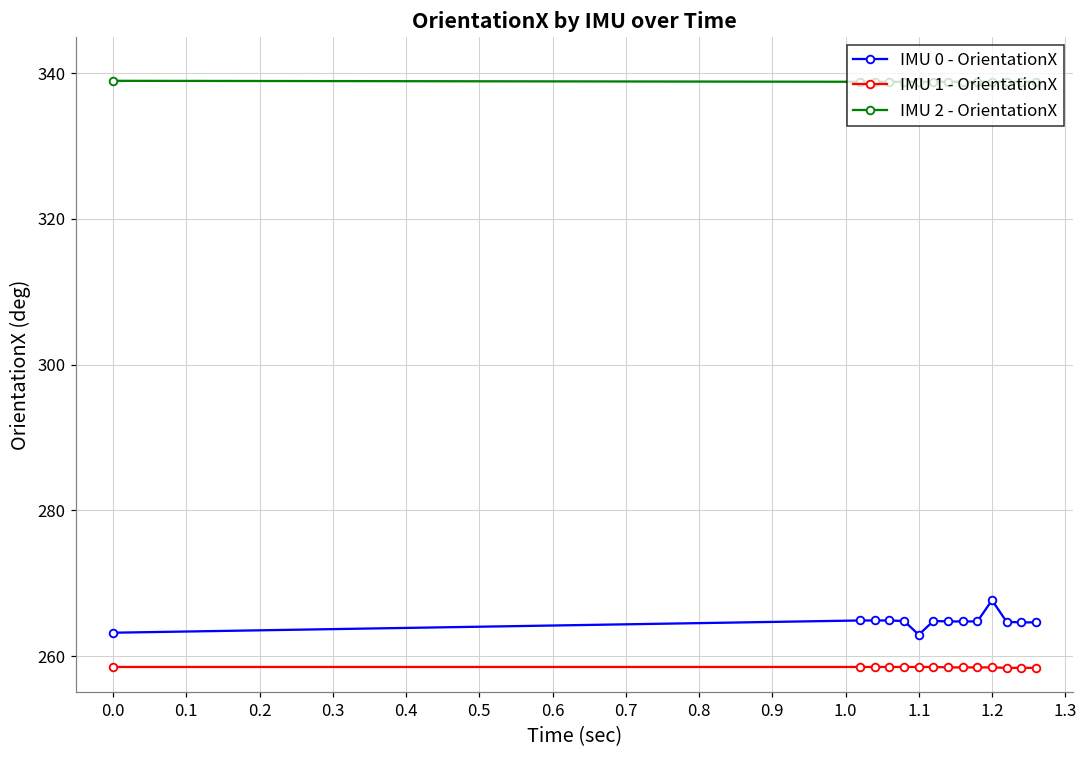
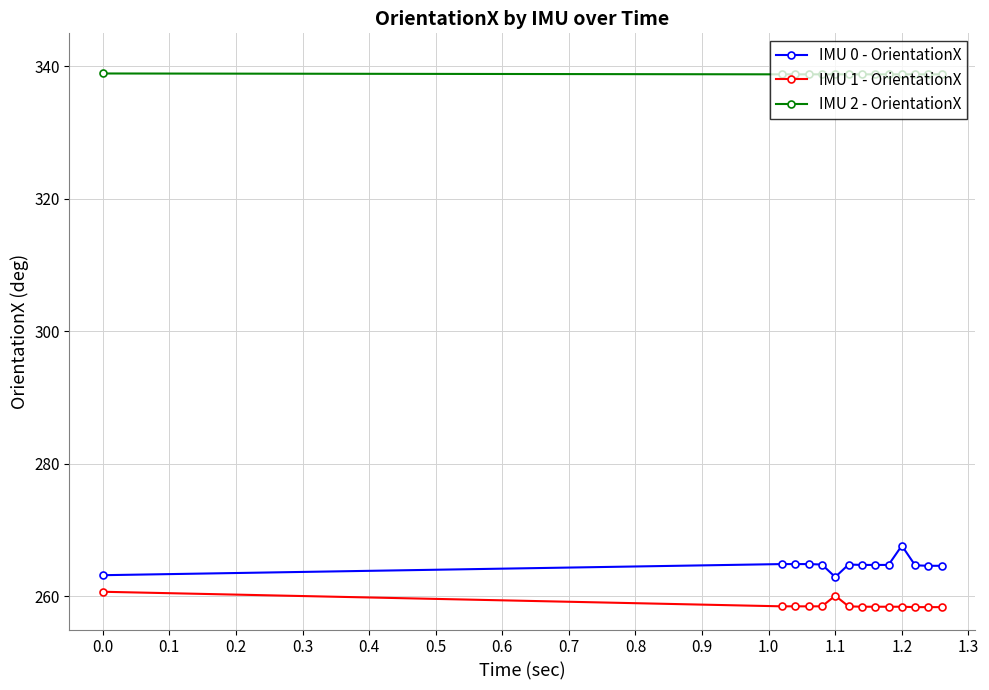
IMU 1 - OrientationX, 0.0: 259 -> 261
IMU 1 - OrientationX, 1.1: 259 -> 260
